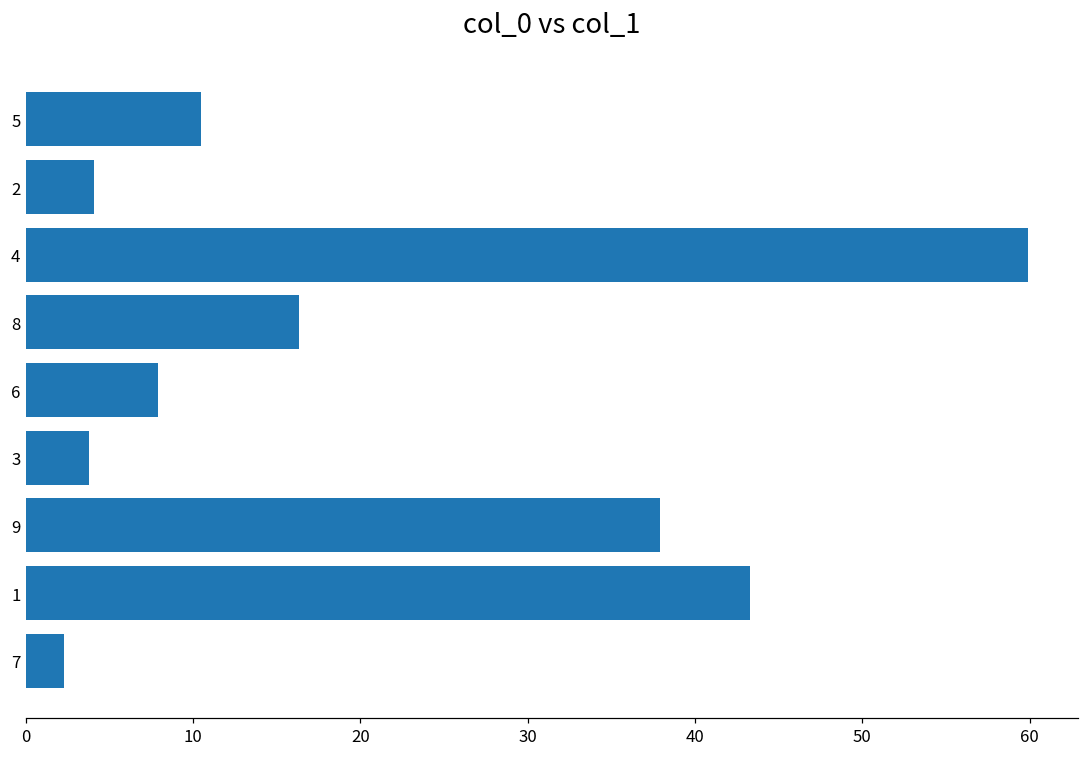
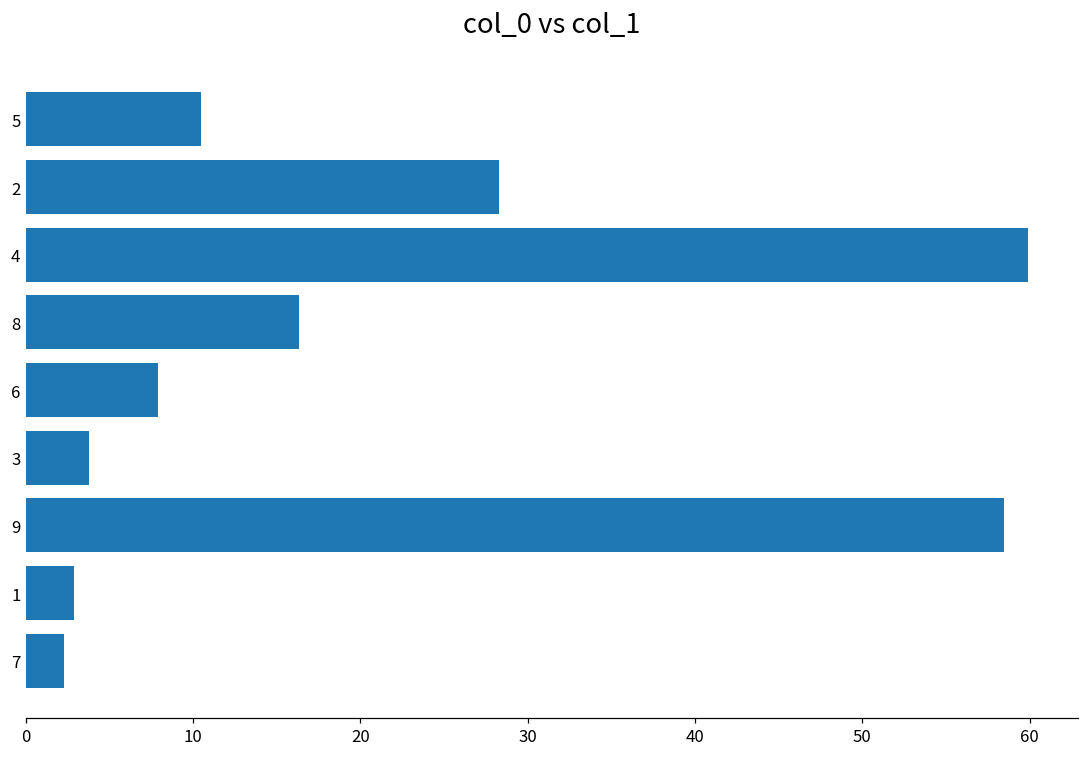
2: 4.1 -> 28.3
9: 37.9 -> 58.5
1: 43.3 -> 2.9
